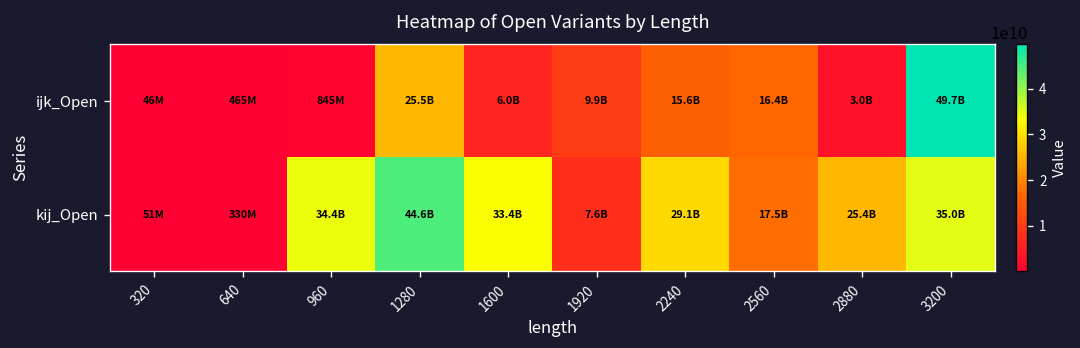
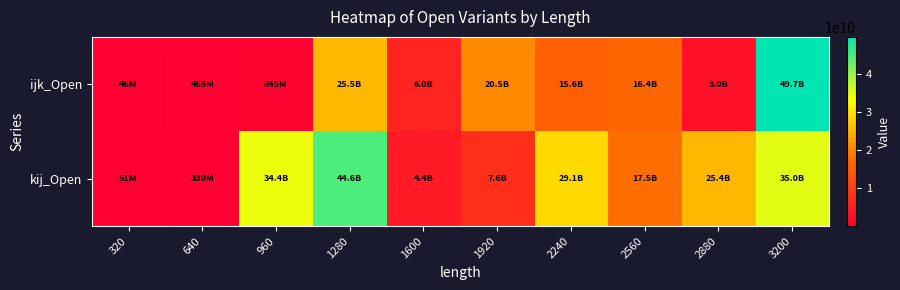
ijk_Open, 1920: 9.9B -> 20.5B
kij_Open, 1600: 33.4B -> 4.4B
